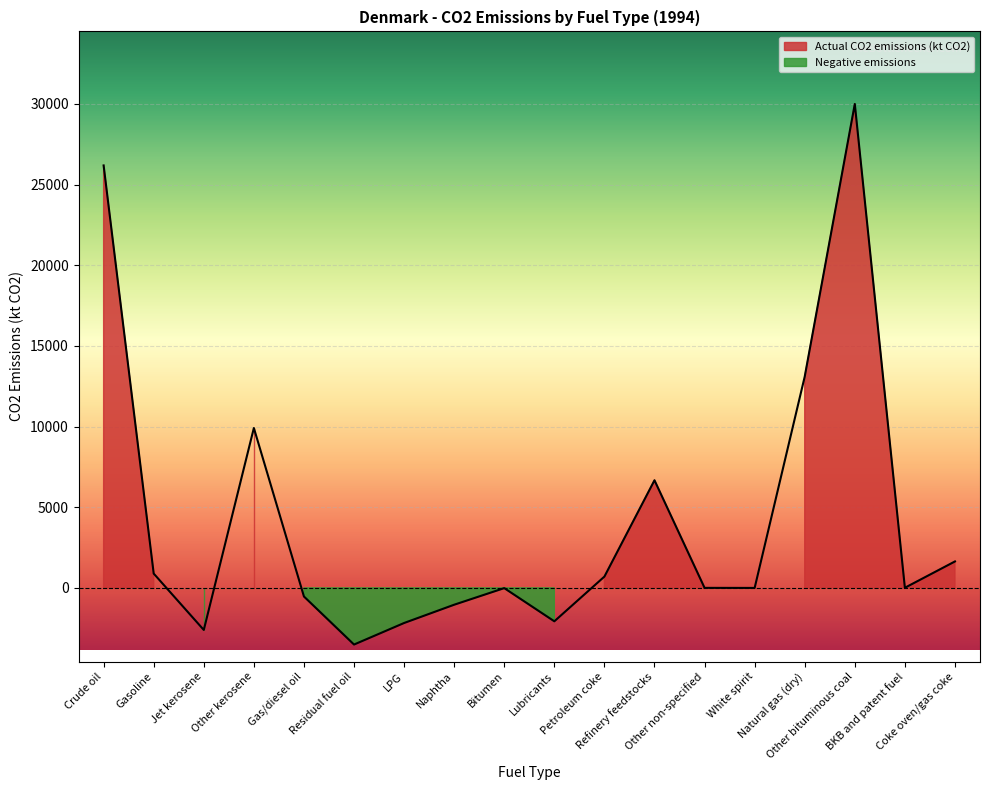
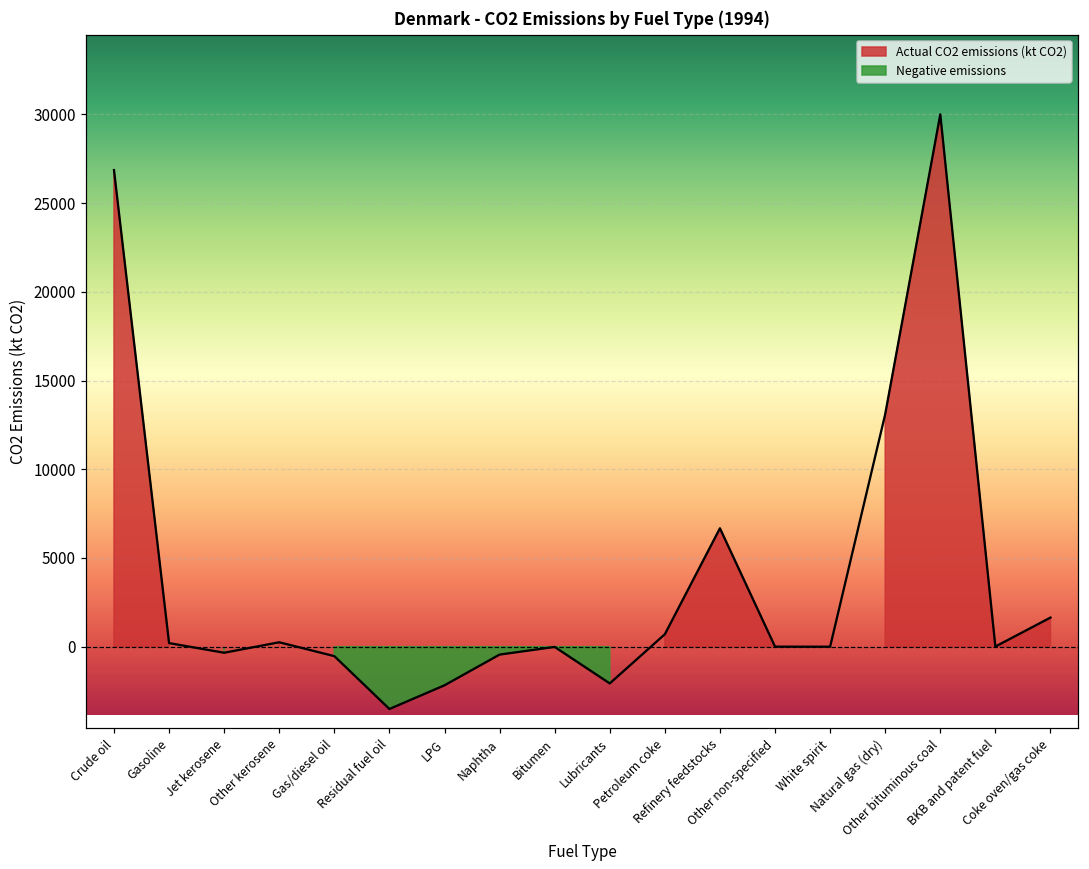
Crude oil: 26200 -> 26900
Gasoline: 900 -> 200
Jet kerosene: -2600 -> -300
Other kerosene: 9900 -> 200
Naphtha: -1000 -> -400
